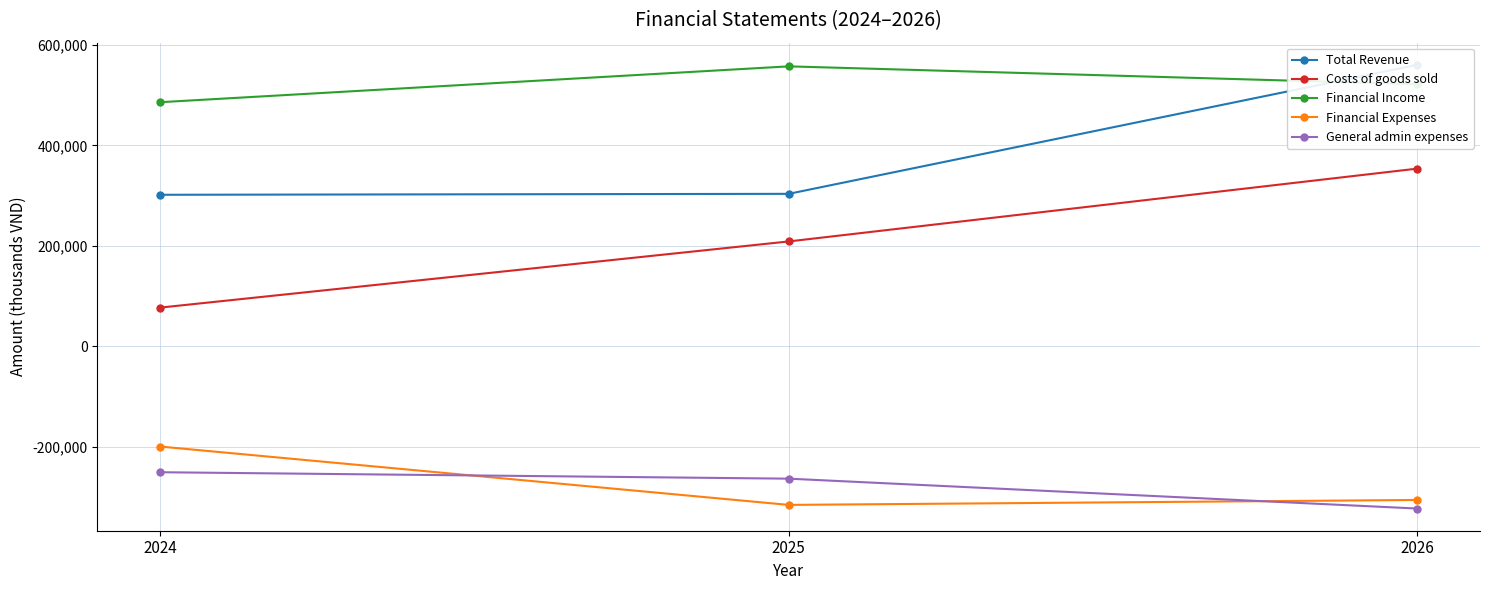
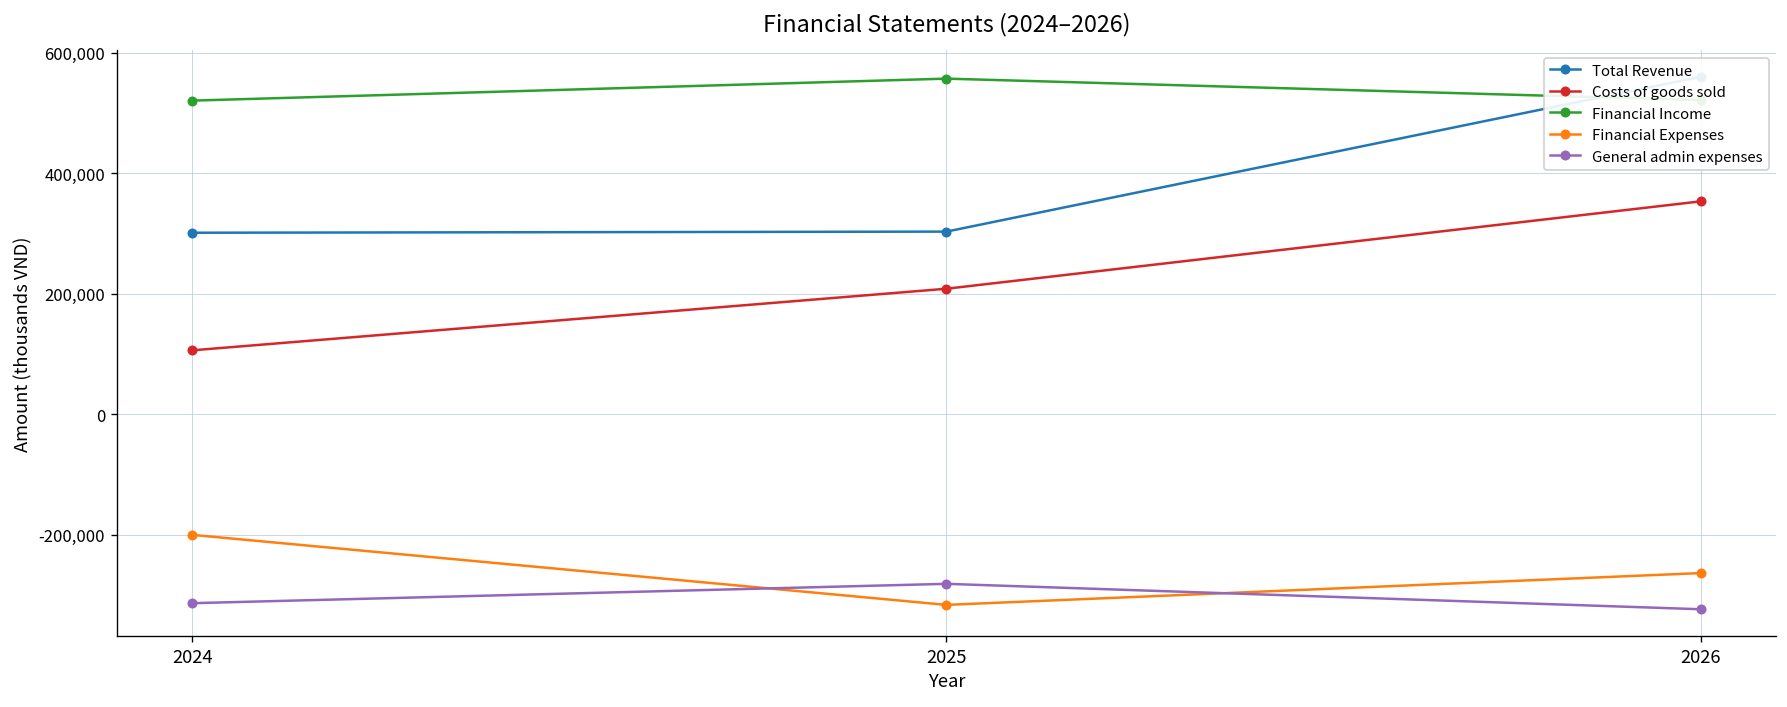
Costs of goods sold, 2024: 80,000 -> 110,000
Financial Income, 2024: 490,000 -> 520,000
General admin expenses, 2024: -250,000 -> -310,000
General admin expenses, 2025: -260,000 -> -280,000
Financial Expenses, 2026: -310,000 -> -260,000
